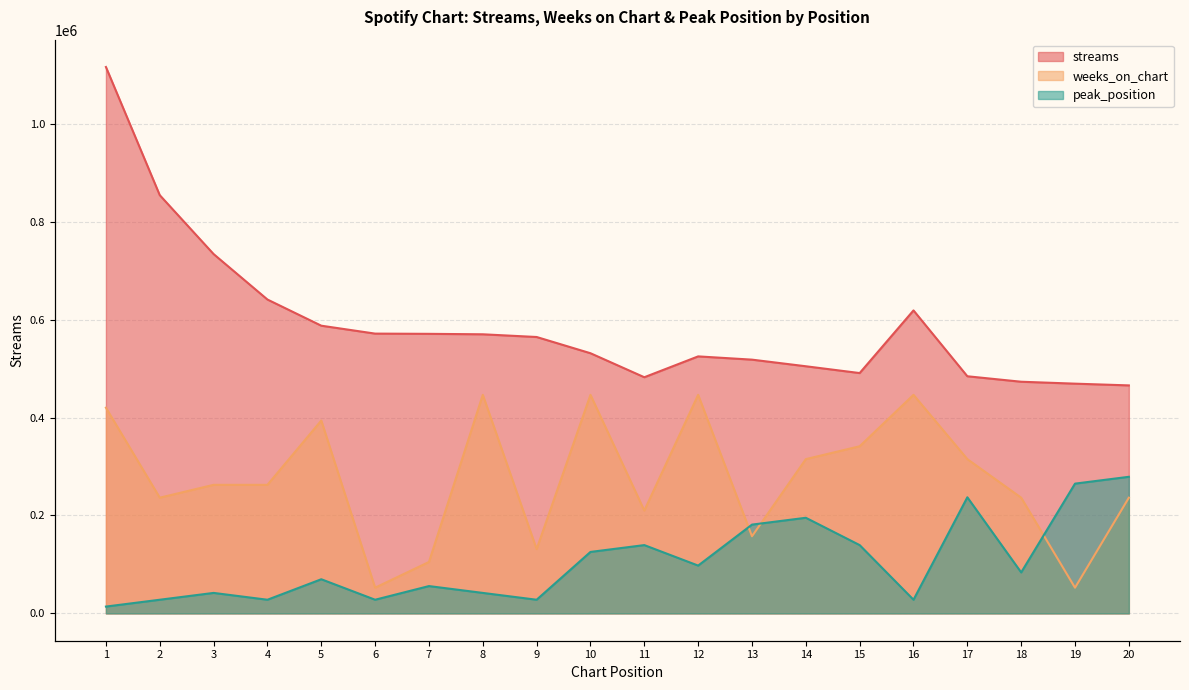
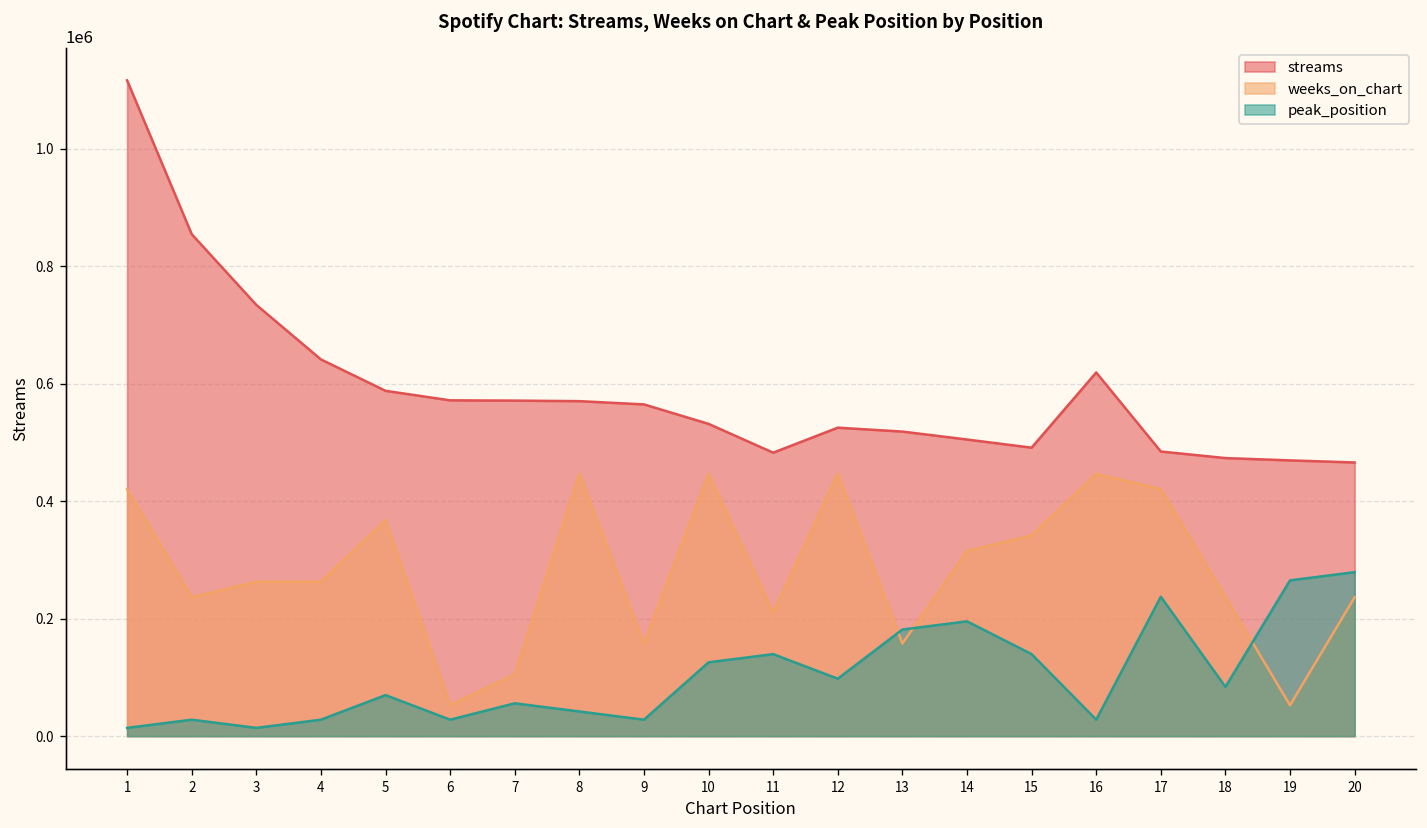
peak_position, 3: 40000 -> 10000
weeks_on_chart, 5: 390000 -> 370000
weeks_on_chart, 9: 130000 -> 160000
weeks_on_chart, 17: 320000 -> 420000
